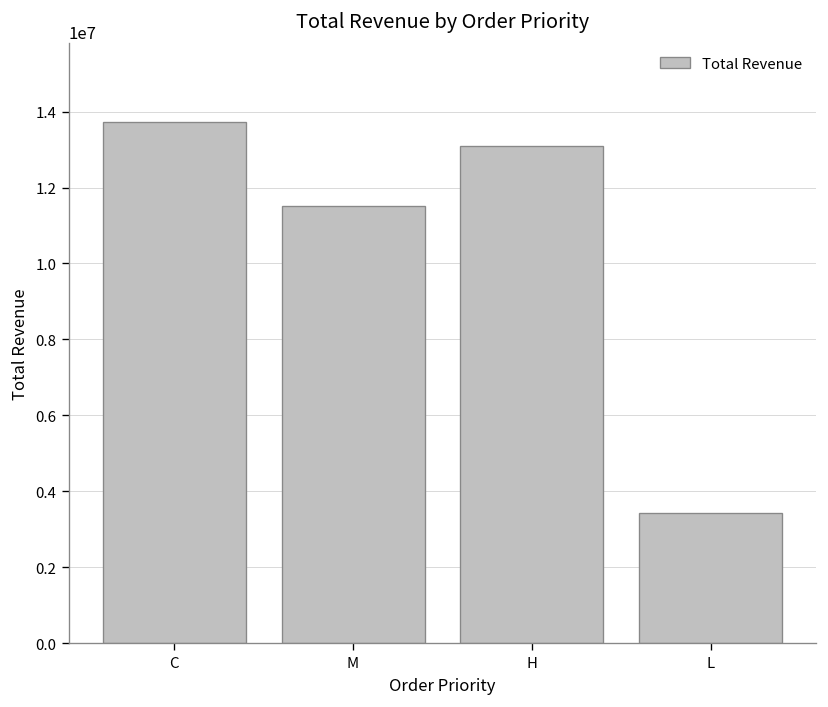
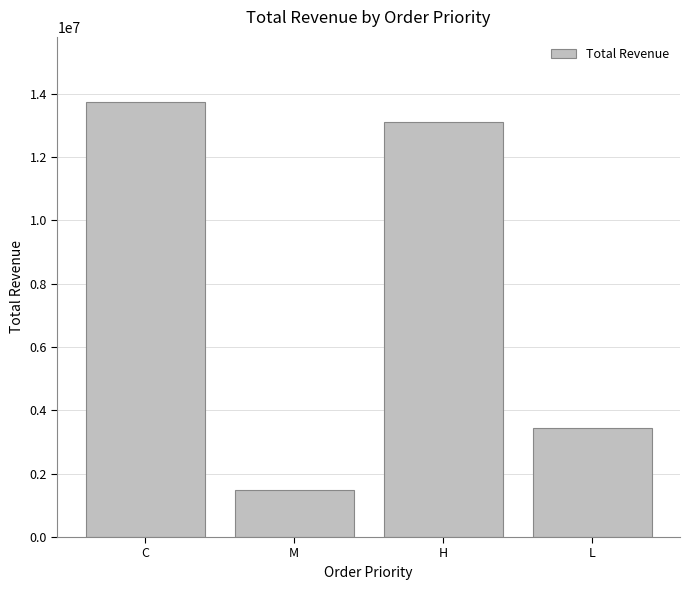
M: 11500000 -> 1500000
